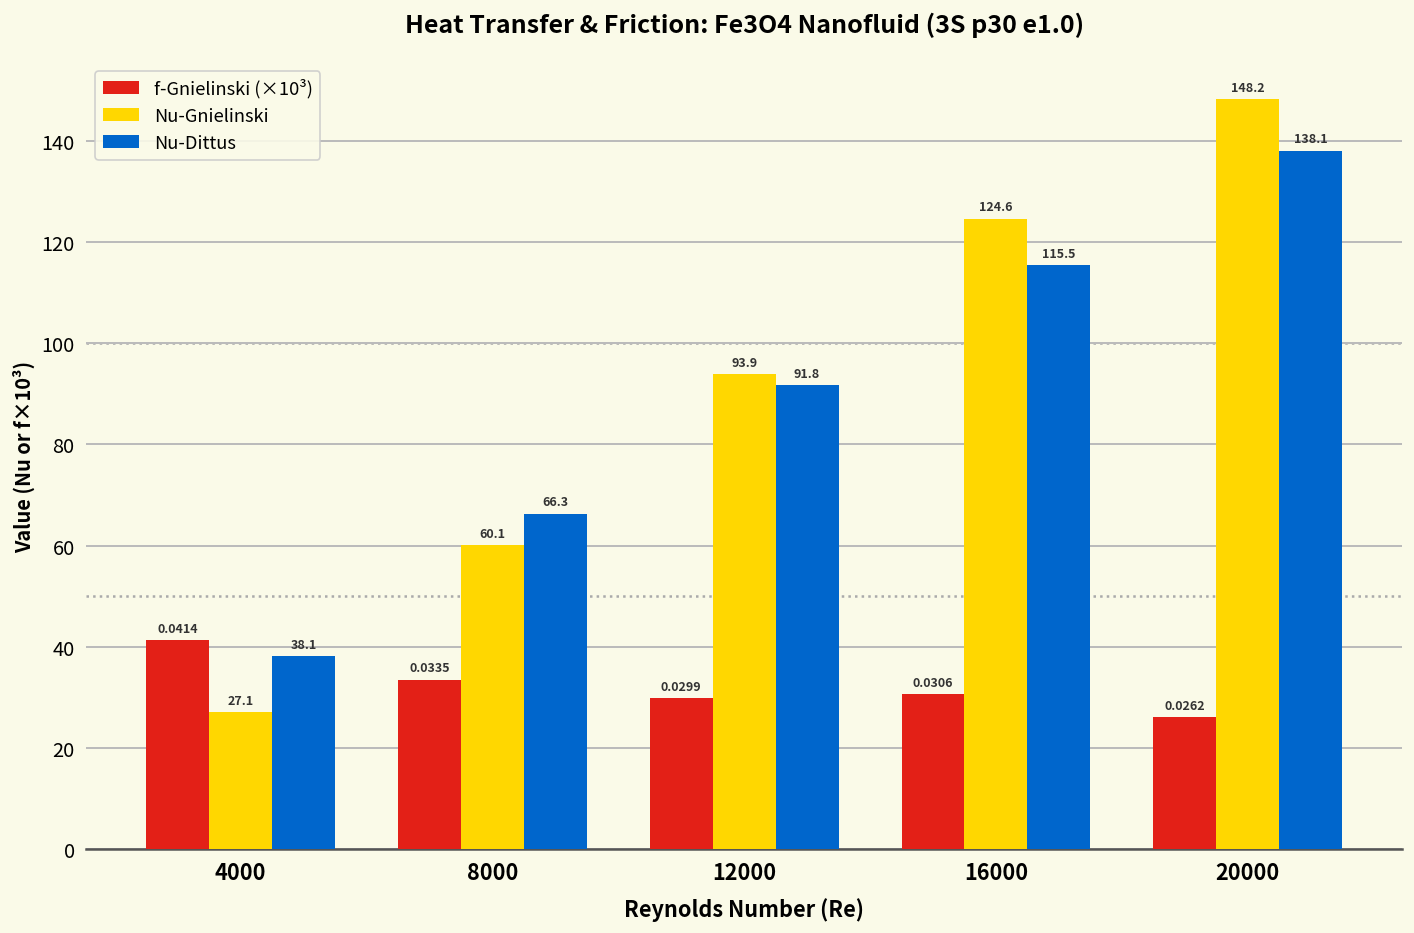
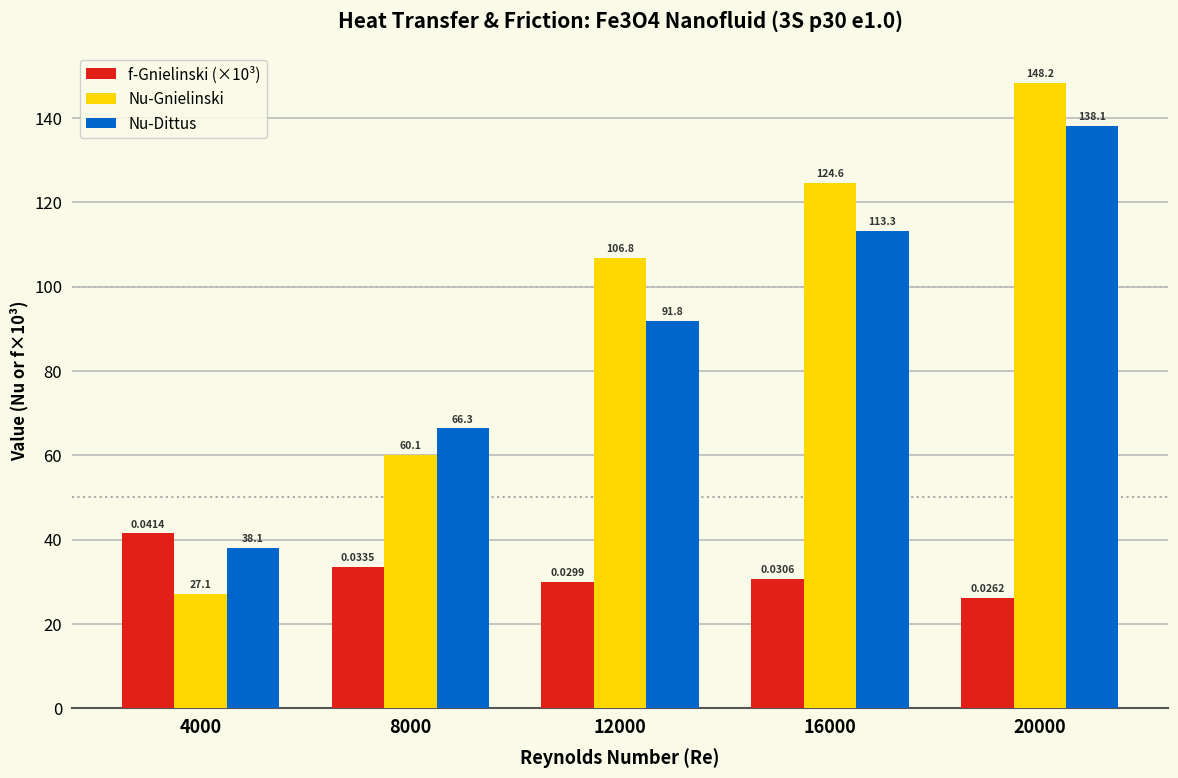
Nu-Gnielinski, 12000: 93.9 -> 106.8
Nu-Dittus, 16000: 115.5 -> 113.3
